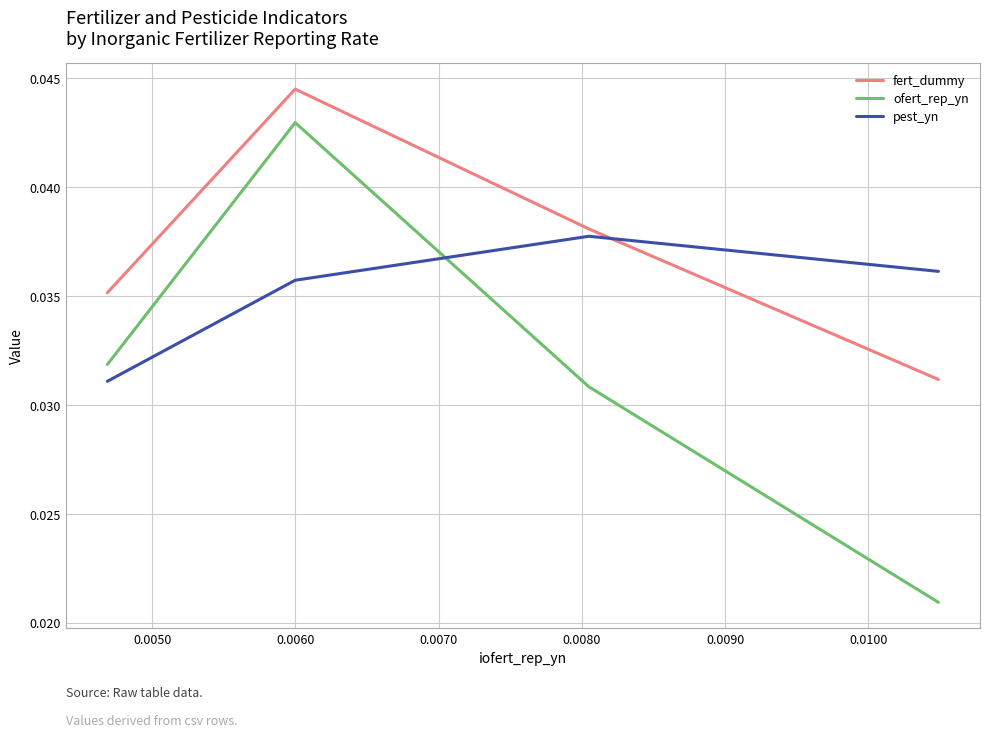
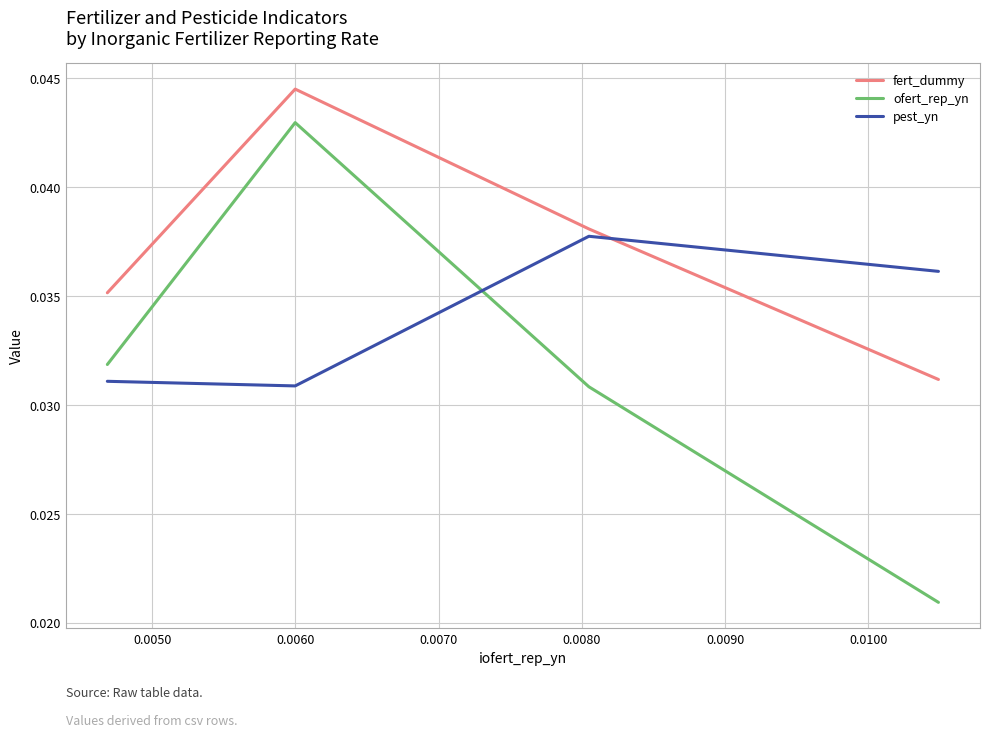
pest_yn, 0.0060: 0.0357 -> 0.0309
